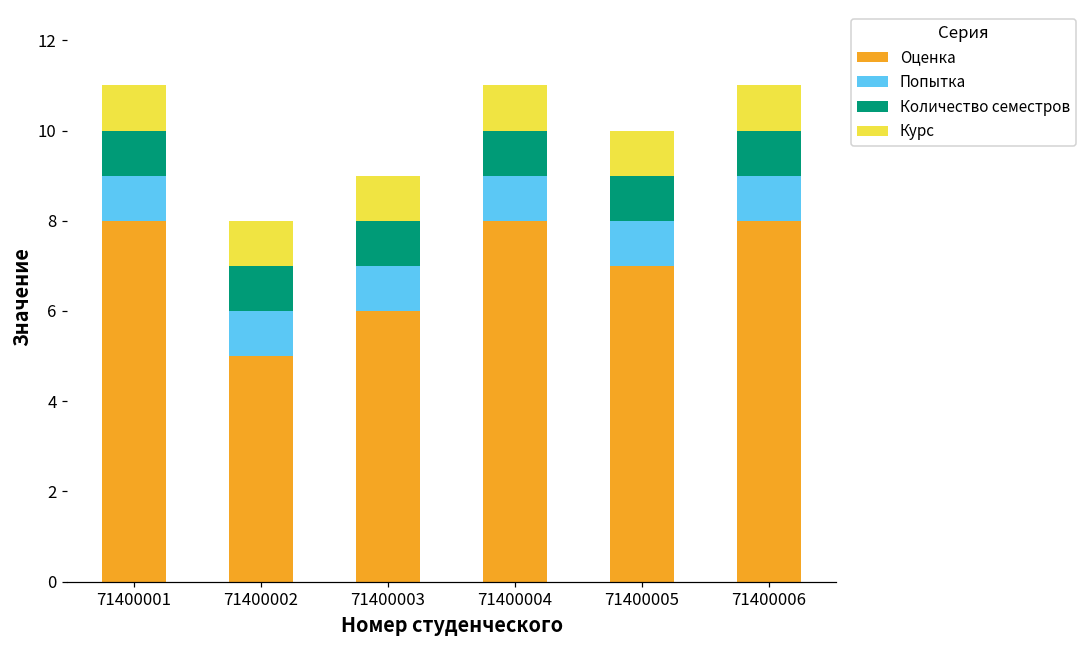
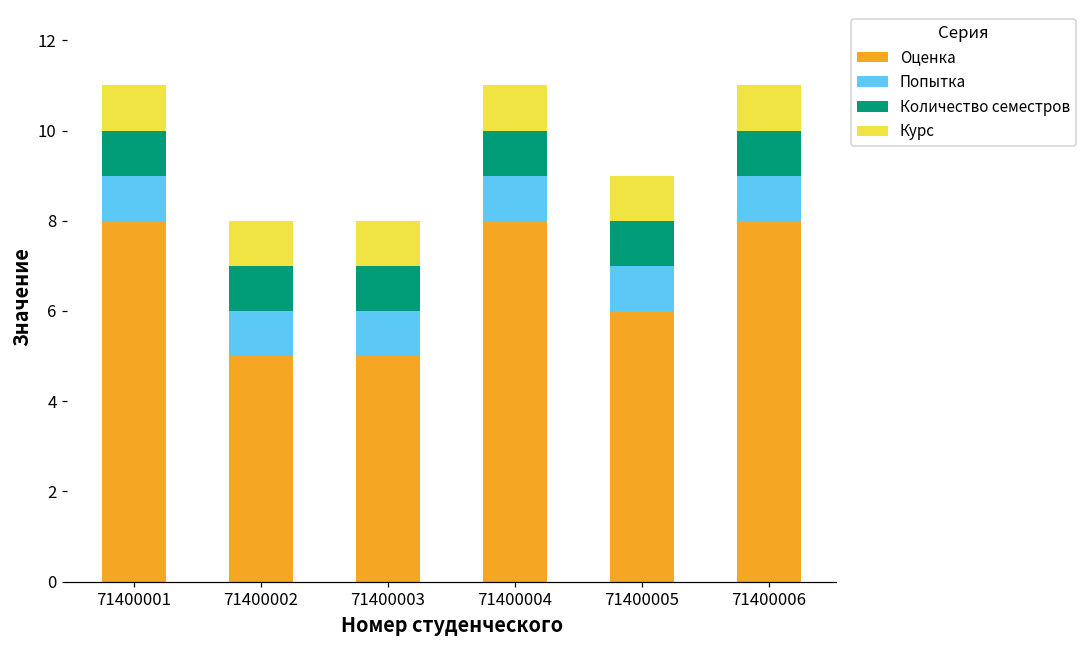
Оценка, 71400003: 6 -> 5
Оценка, 71400005: 7 -> 6
